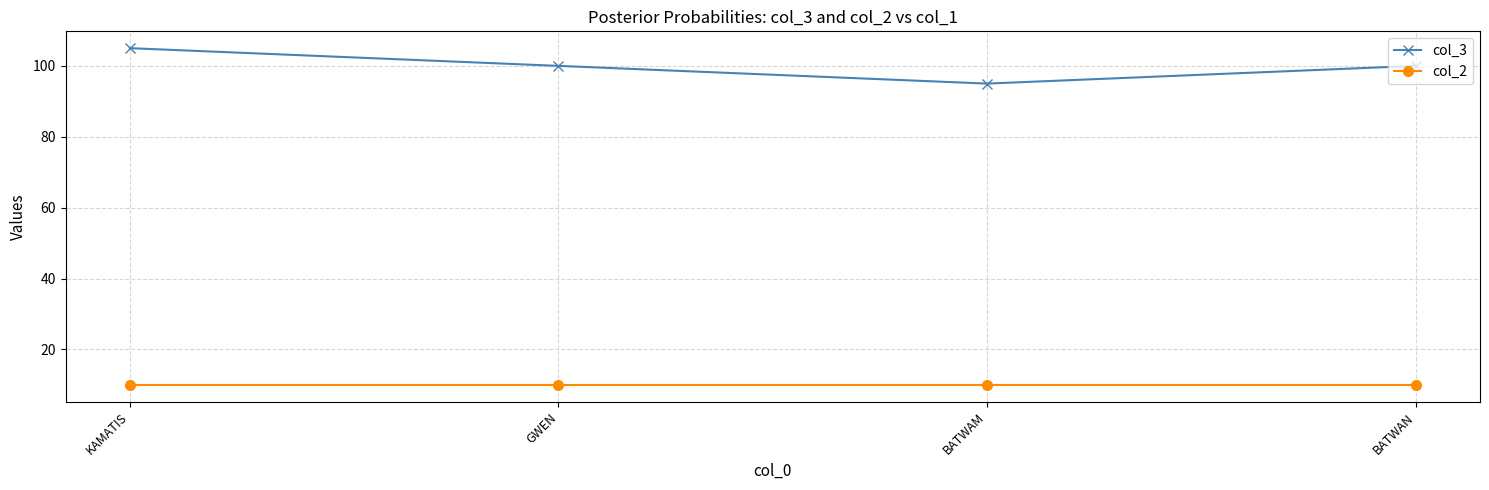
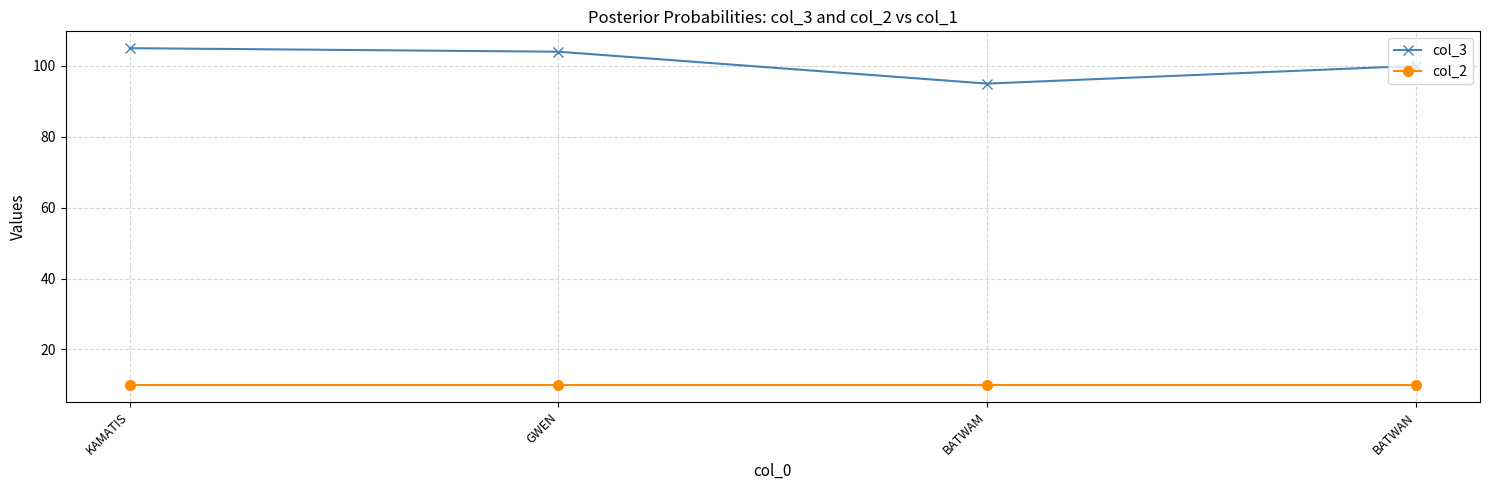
col_3, GWEN: 100 -> 104
